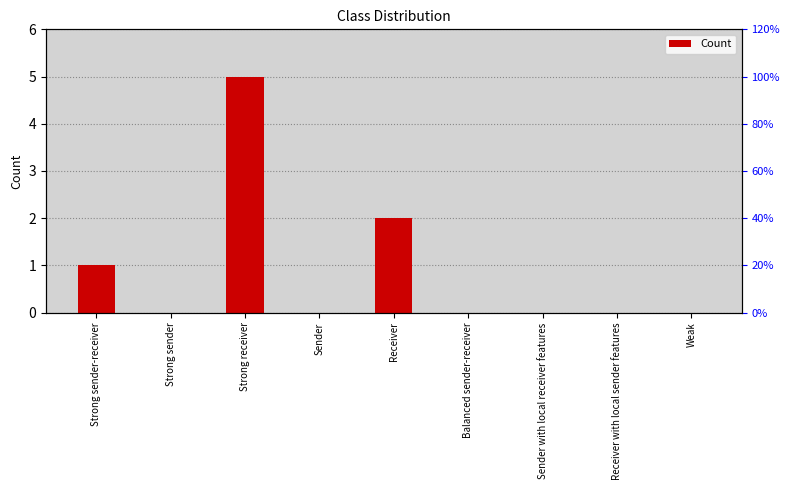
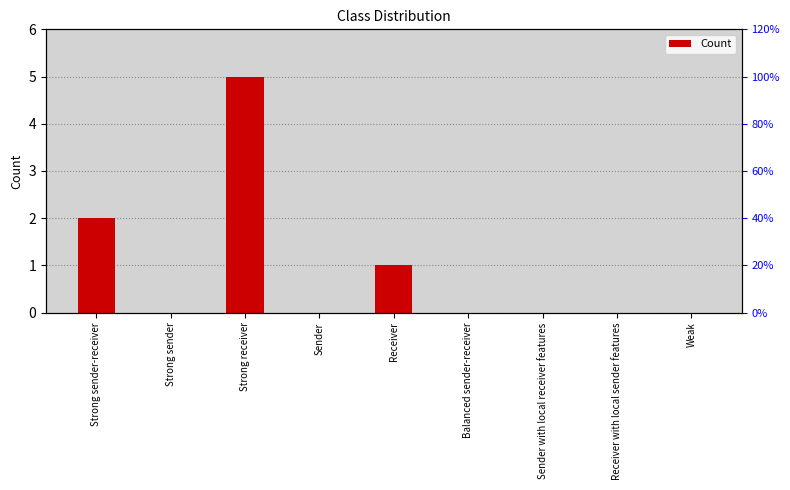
Strong sender-receiver: 1 -> 2
Receiver: 2 -> 1
